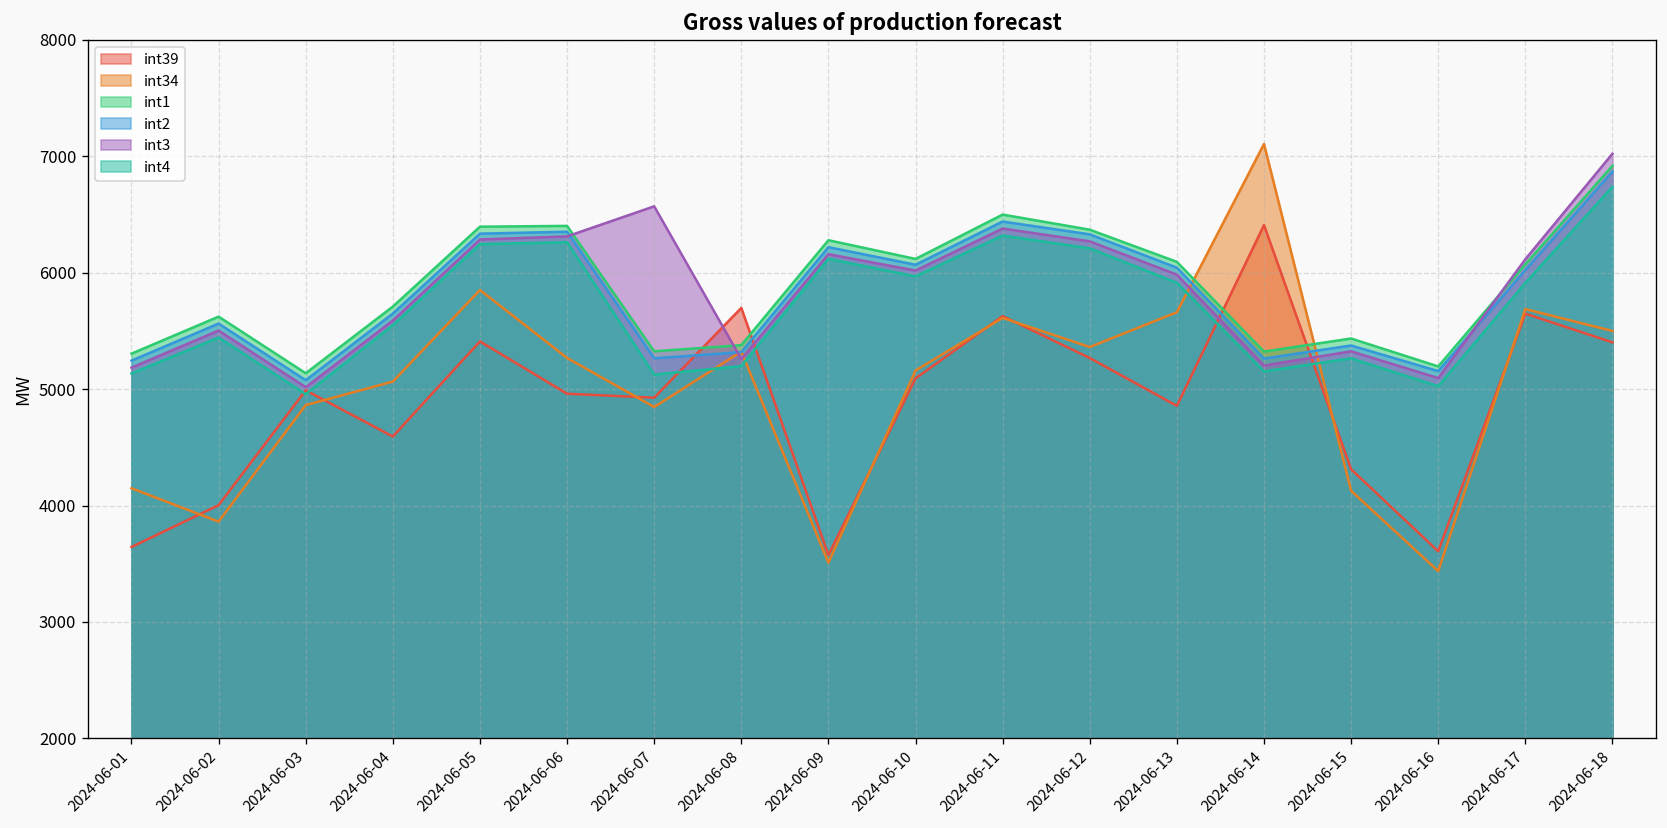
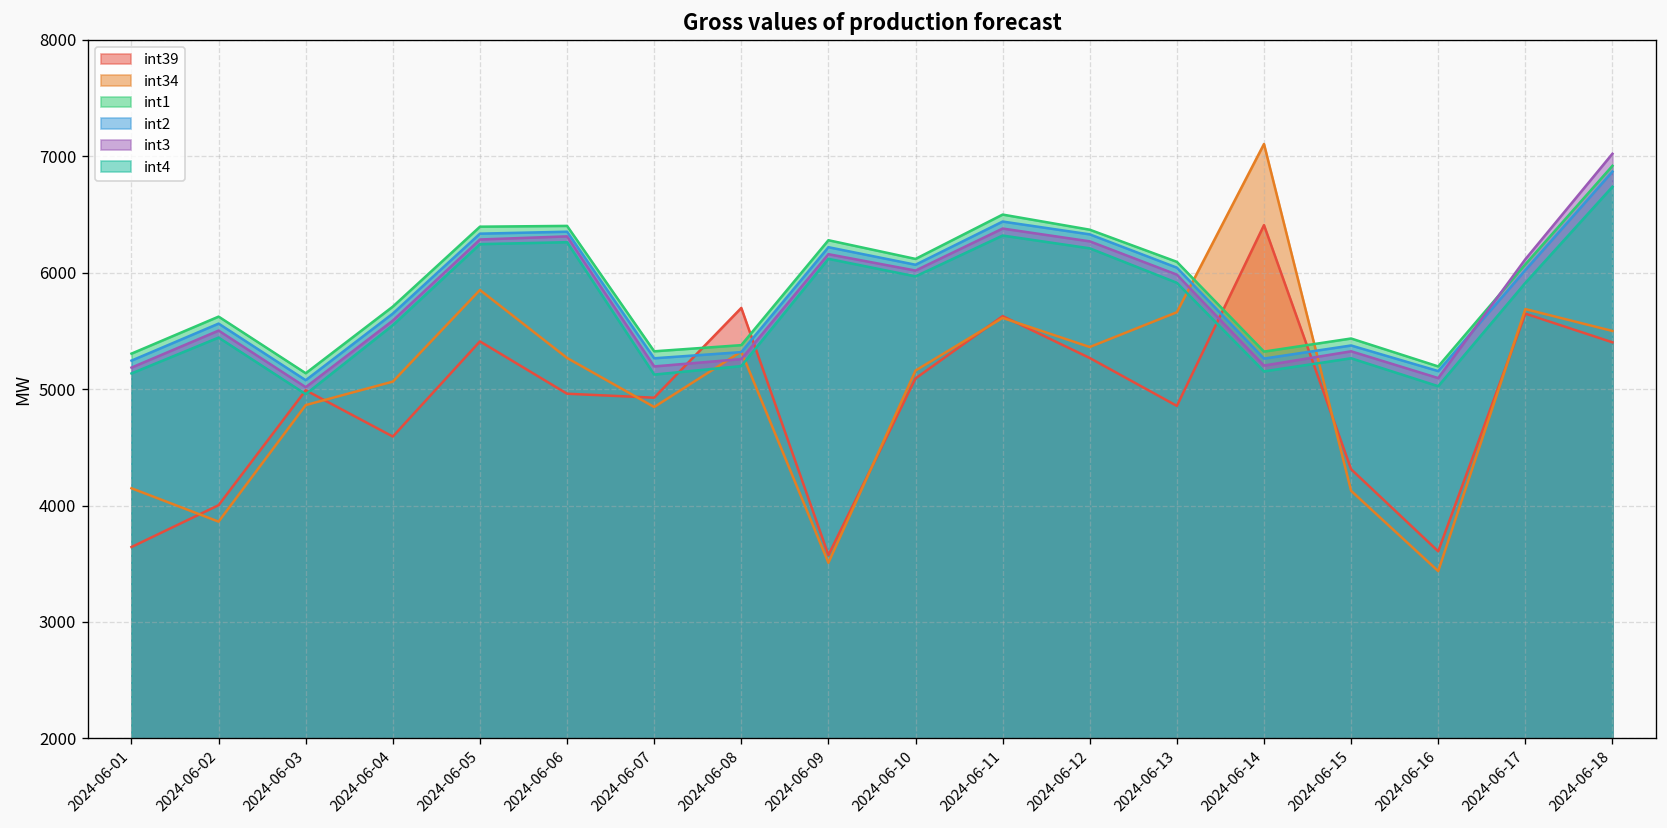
int3, 2024-06-07: 6600 -> 5200
